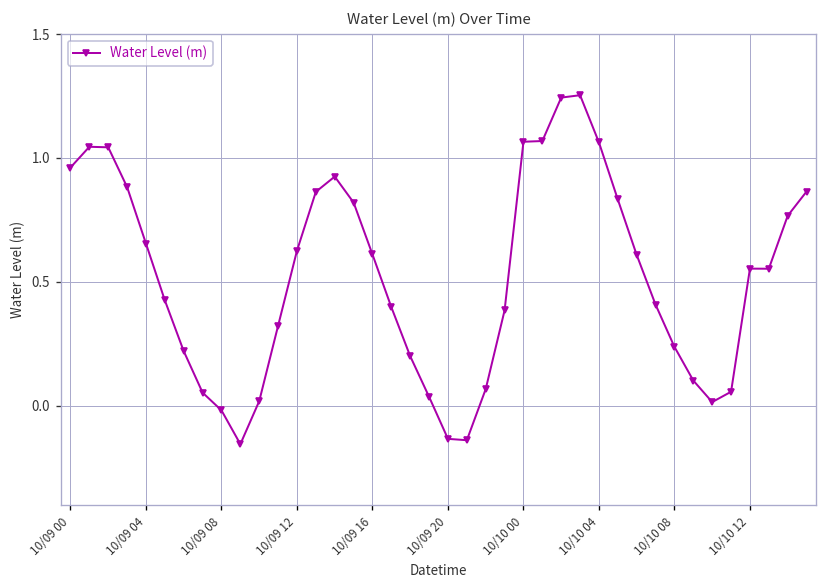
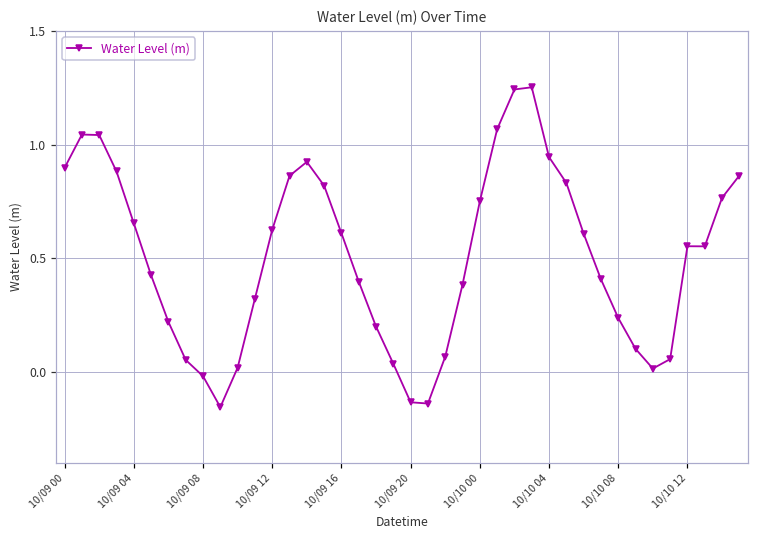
10/09 00: 0.96 -> 0.90
10/10 00: 1.06 -> 0.75
10/10 04: 1.06 -> 0.95
